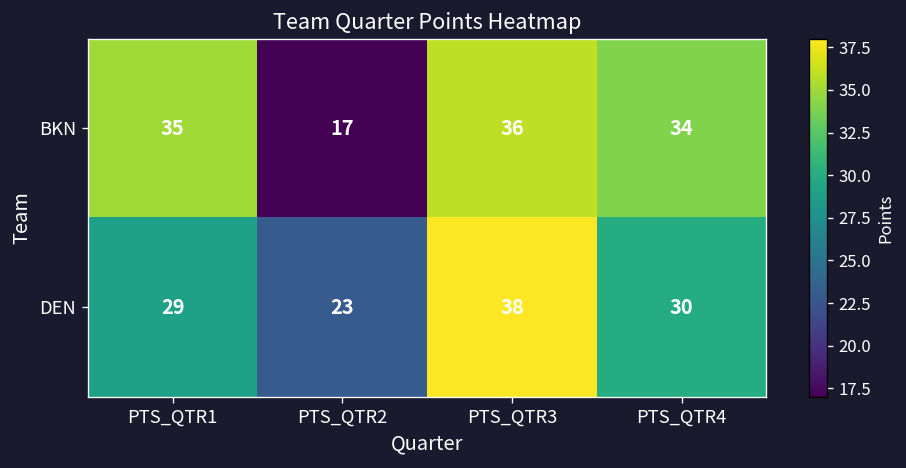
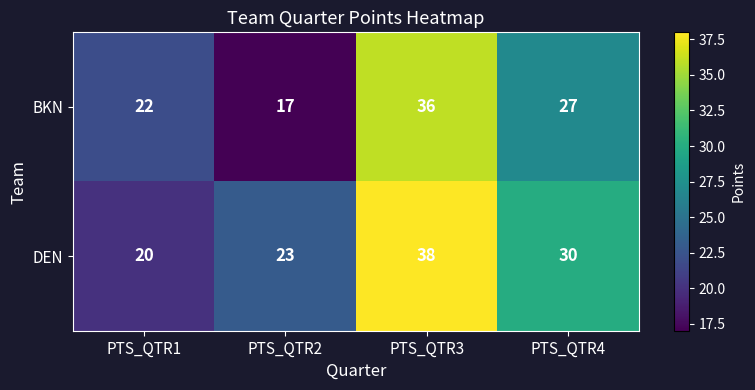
BKN, PTS_QTR1: 35 -> 22
BKN, PTS_QTR4: 34 -> 27
DEN, PTS_QTR1: 29 -> 20
